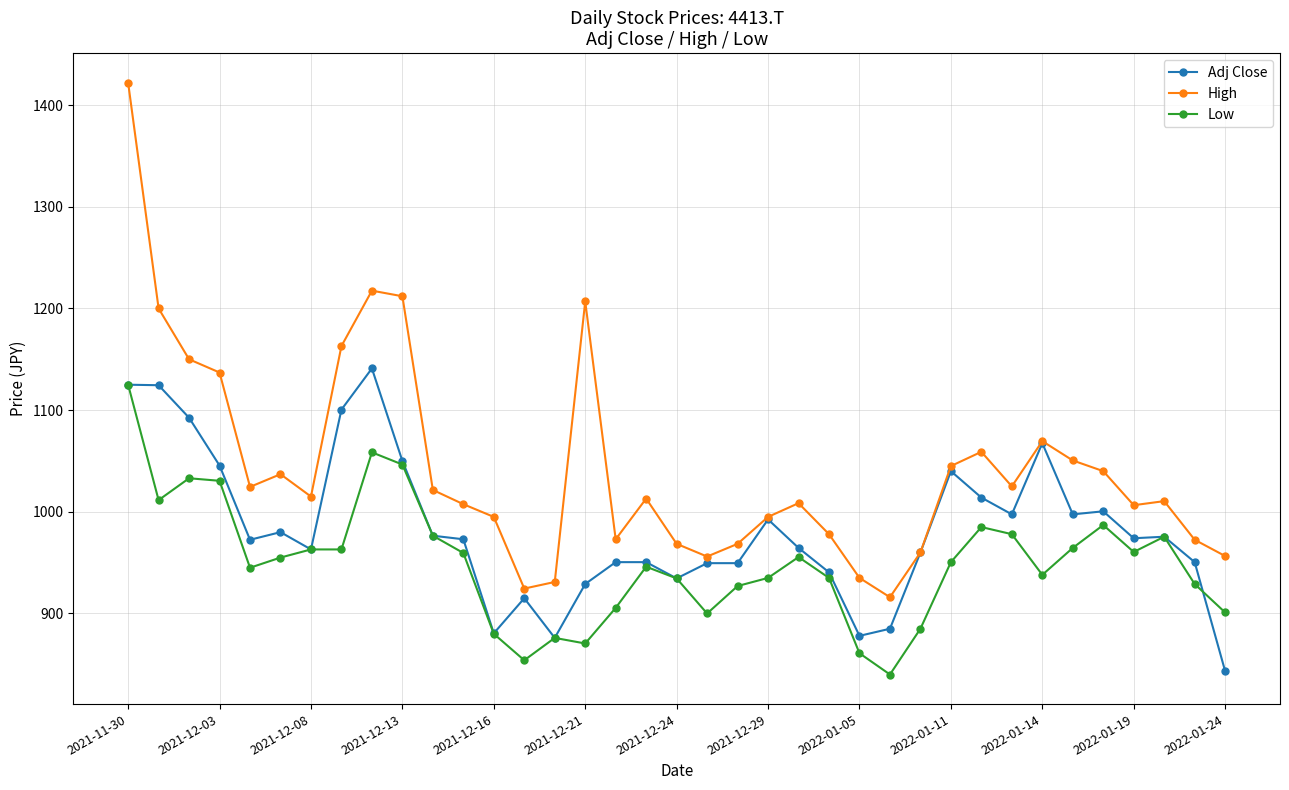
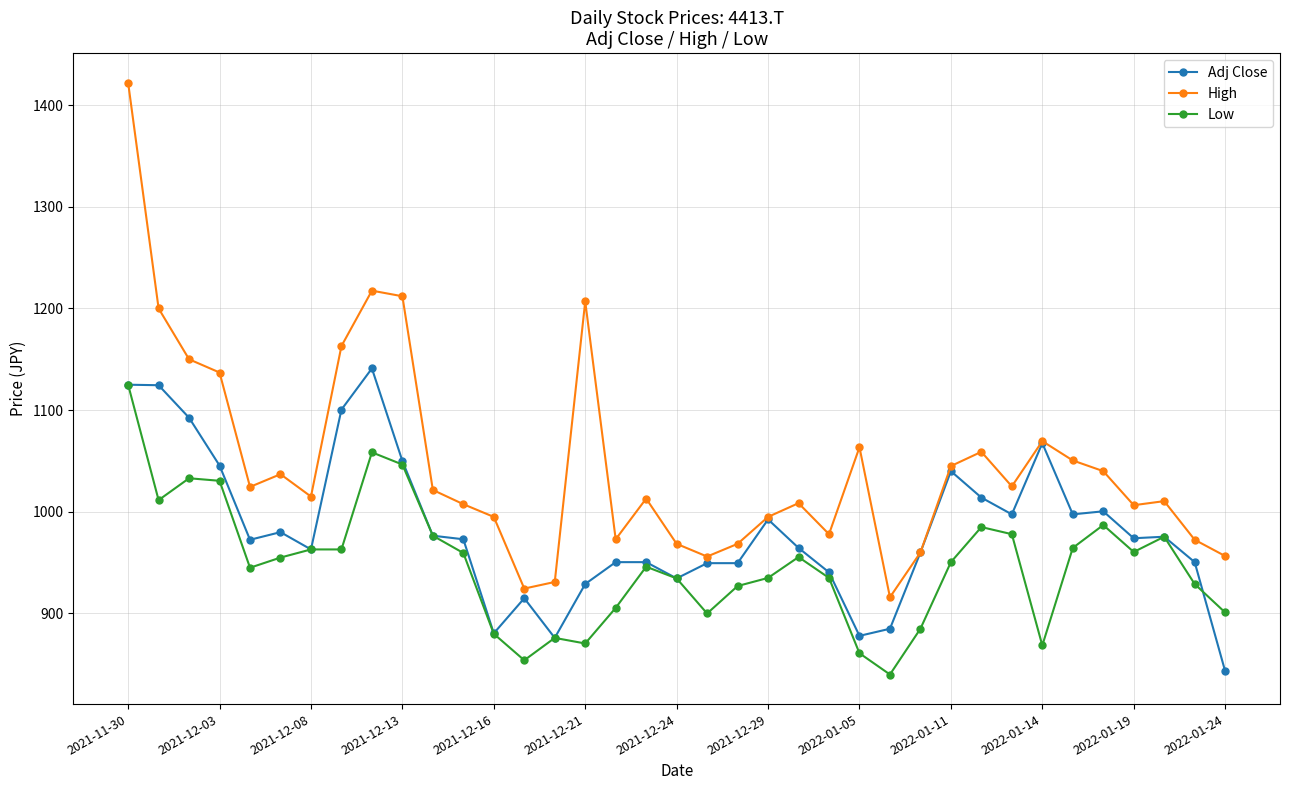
High, 2022-01-05: 935 -> 1064
Low, 2022-01-14: 938 -> 869
